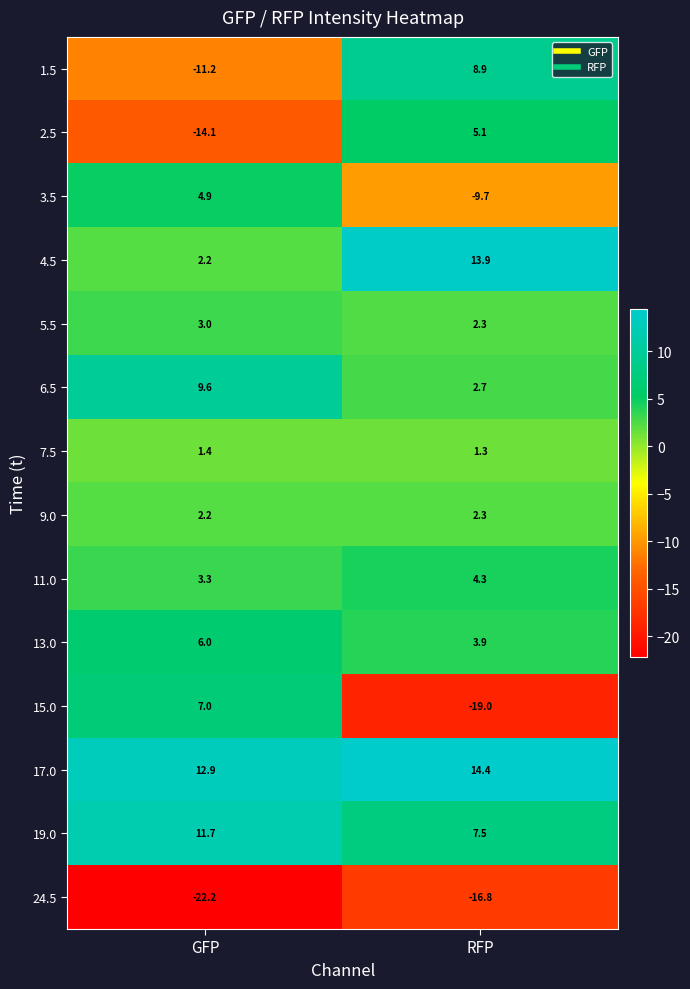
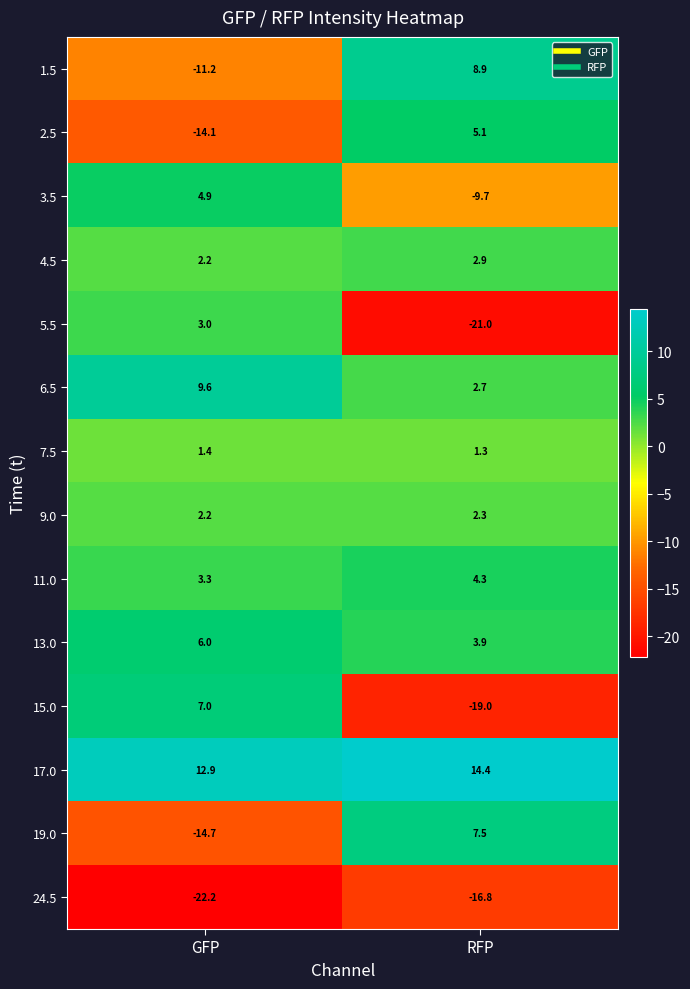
4.5, RFP: 13.9 -> 2.9
5.5, RFP: 2.3 -> -21.0
19.0, GFP: 11.7 -> -14.7
